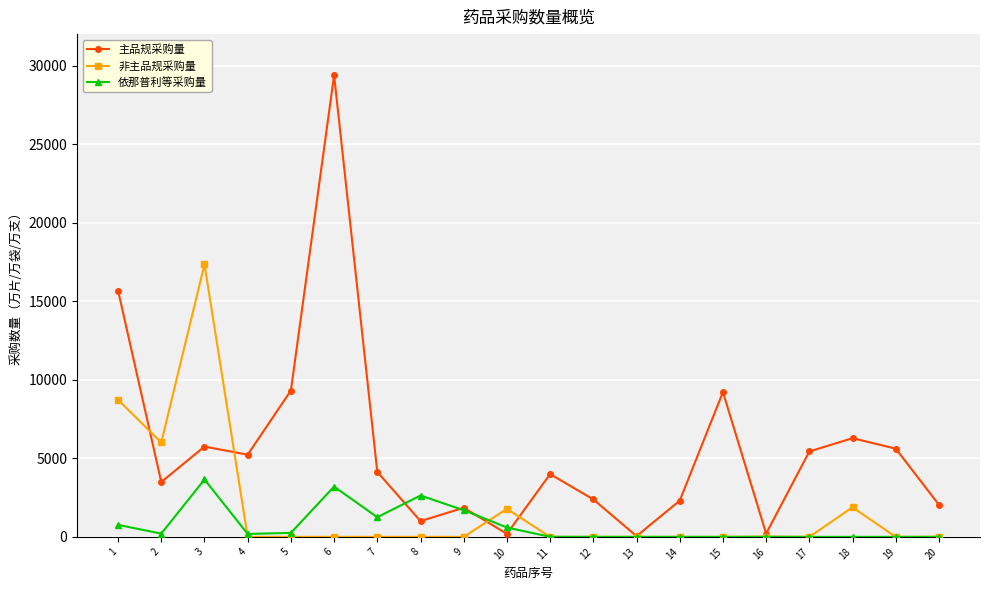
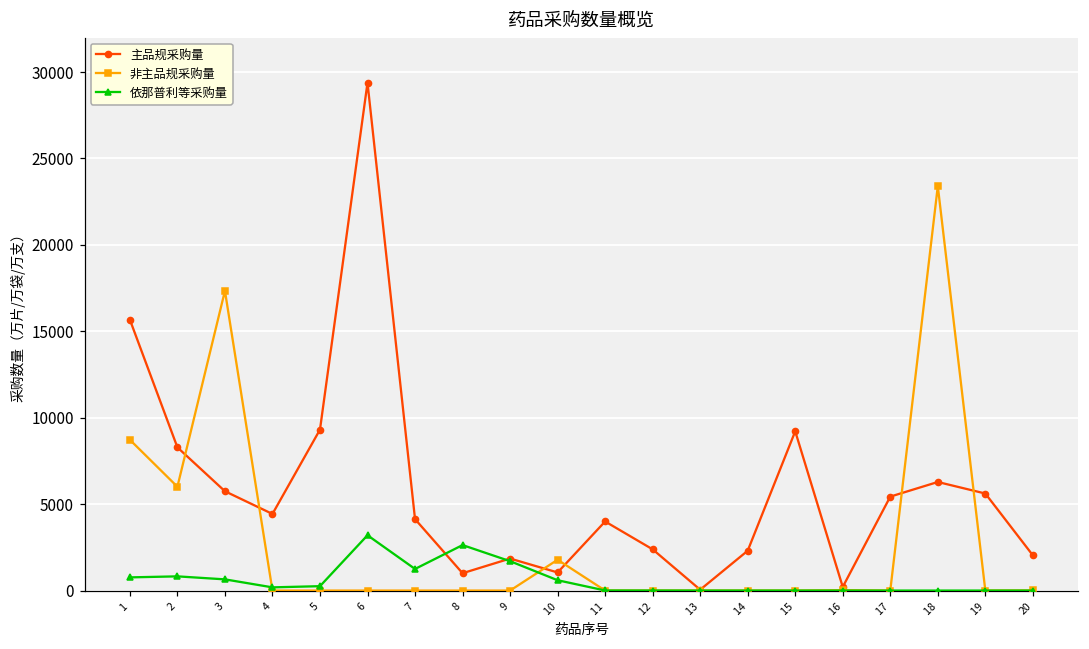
主品规采购量, 2: 3500 -> 8300
依那普利等采购量, 2: 200 -> 800
依那普利等采购量, 3: 3700 -> 600
主品规采购量, 4: 5200 -> 4400
主品规采购量, 10: 200 -> 1000
非主品规采购量, 18: 1900 -> 23400
